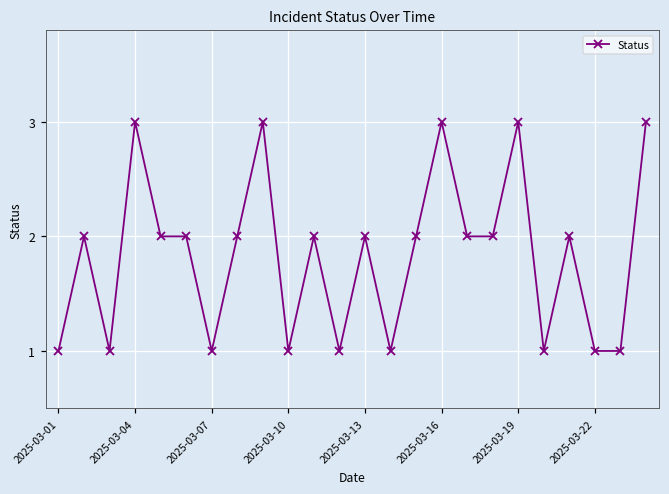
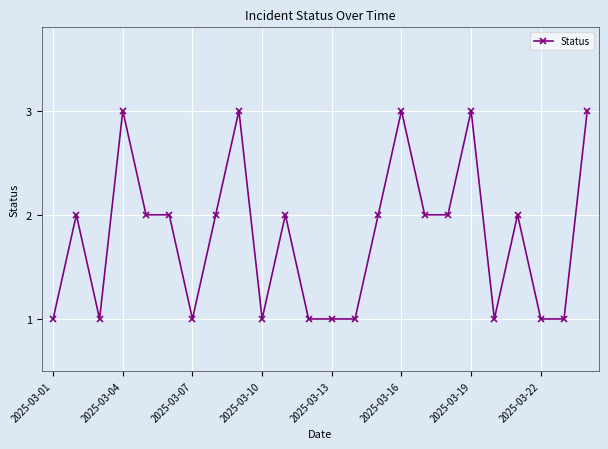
2025-03-13: 2 -> 1
